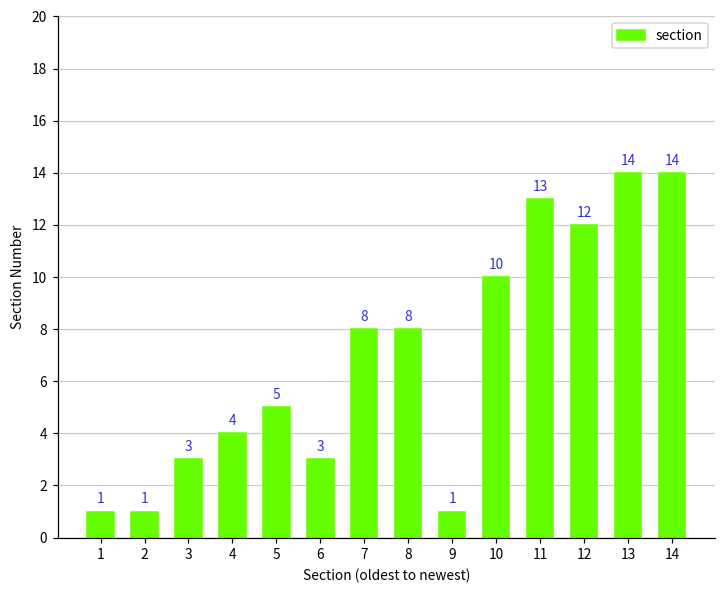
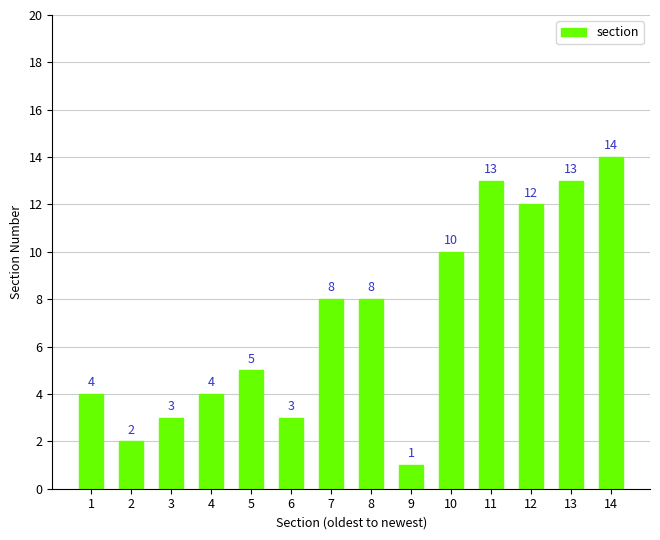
1: 1 -> 4
2: 1 -> 2
13: 14 -> 13
